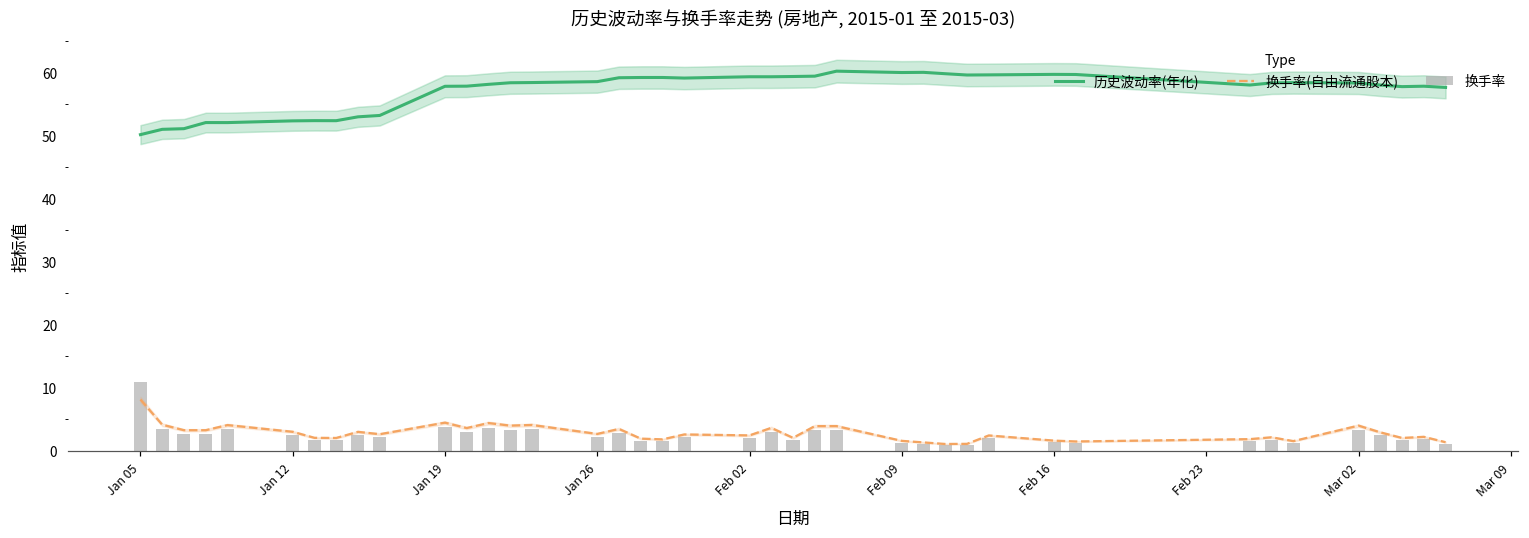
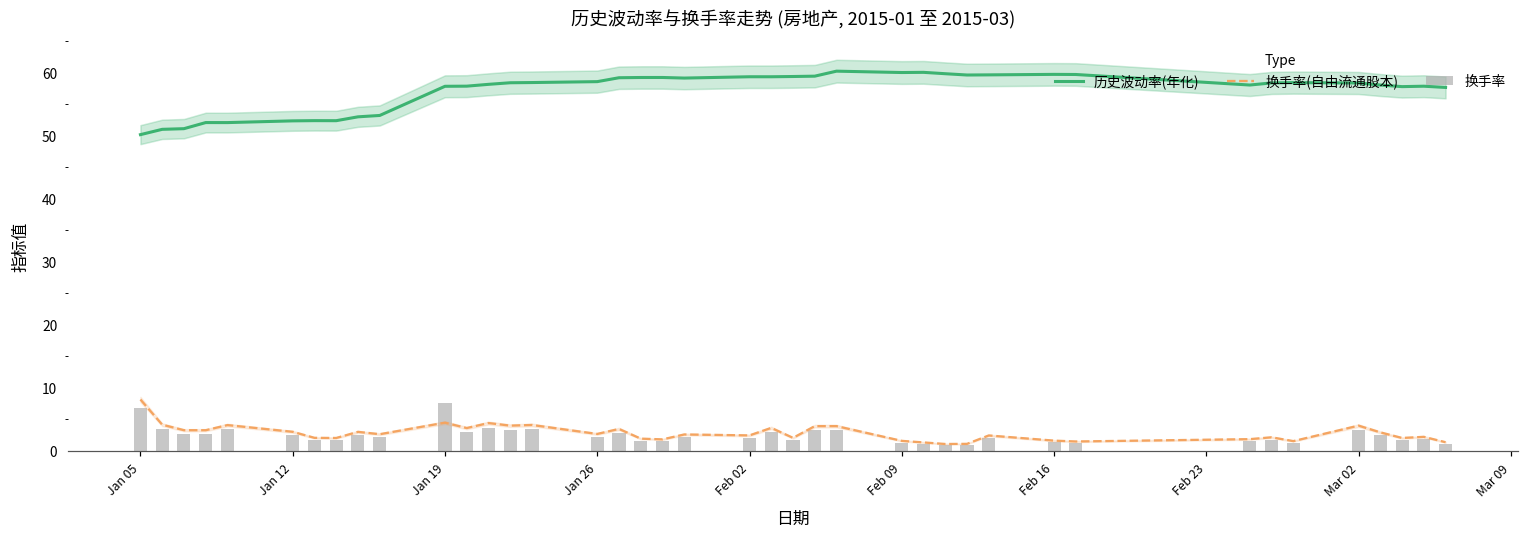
换手率, Jan 05: 11 -> 7
换手率, Jan 19: 4 -> 8
